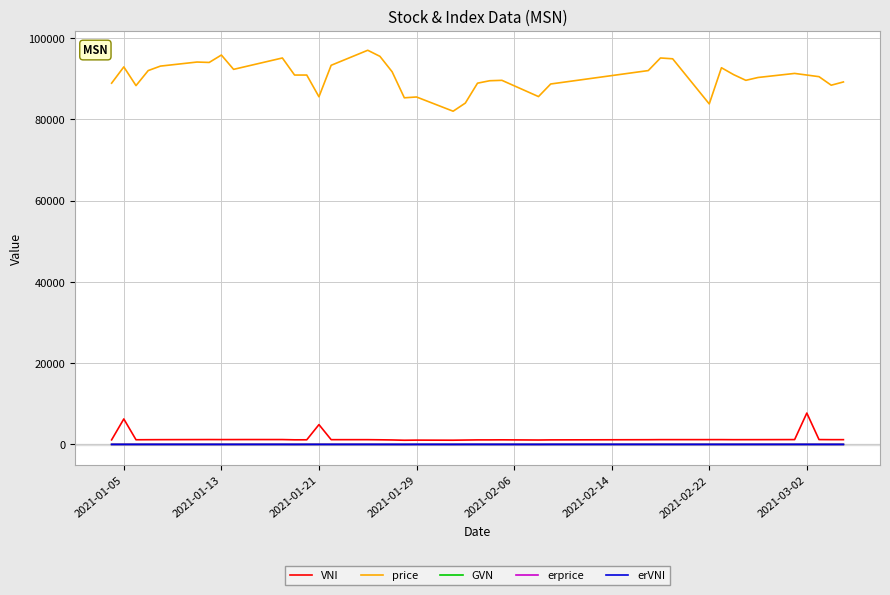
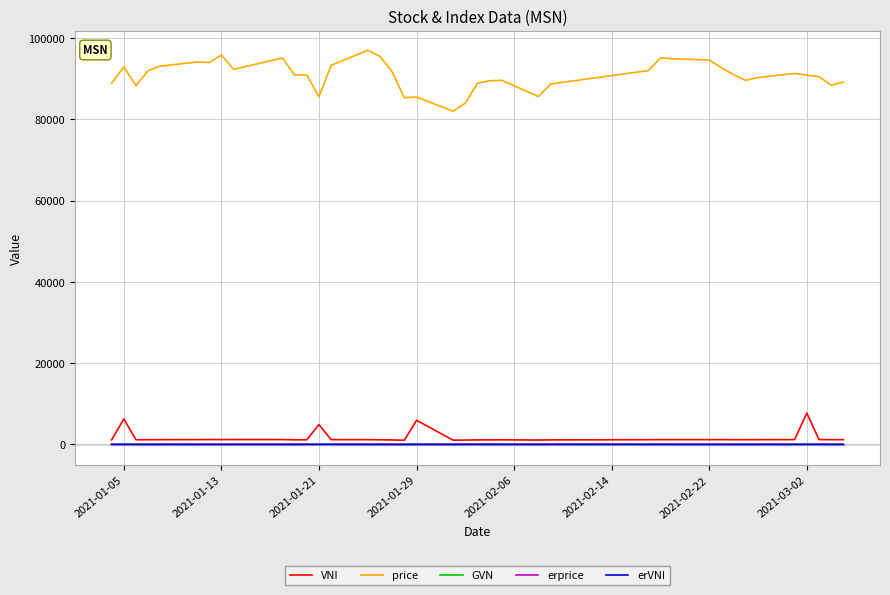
VNI, 2021-01-29: 1000 -> 6000
price, 2021-02-22: 84000 -> 95000
